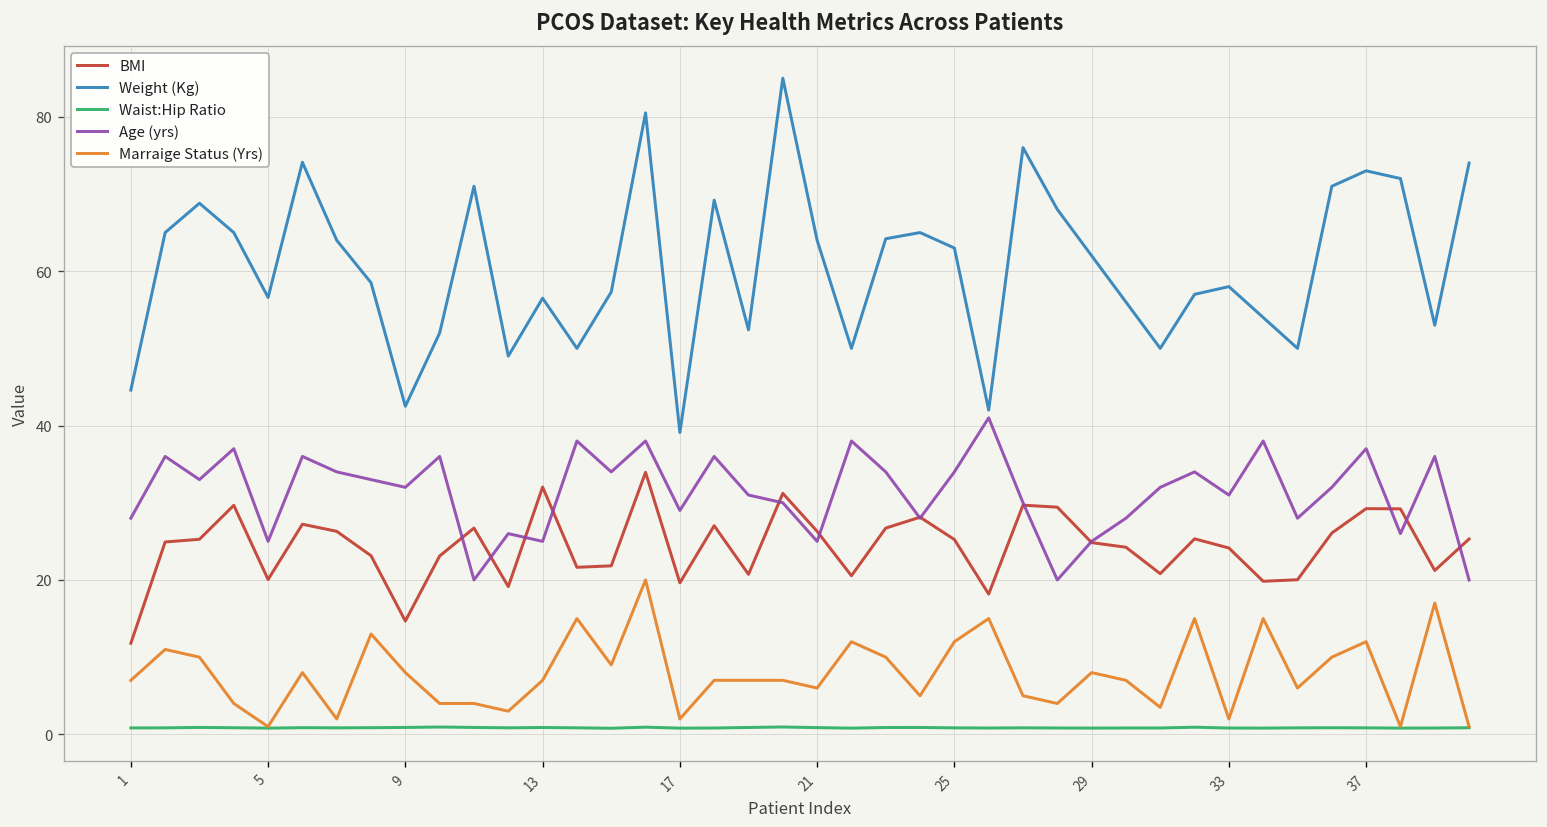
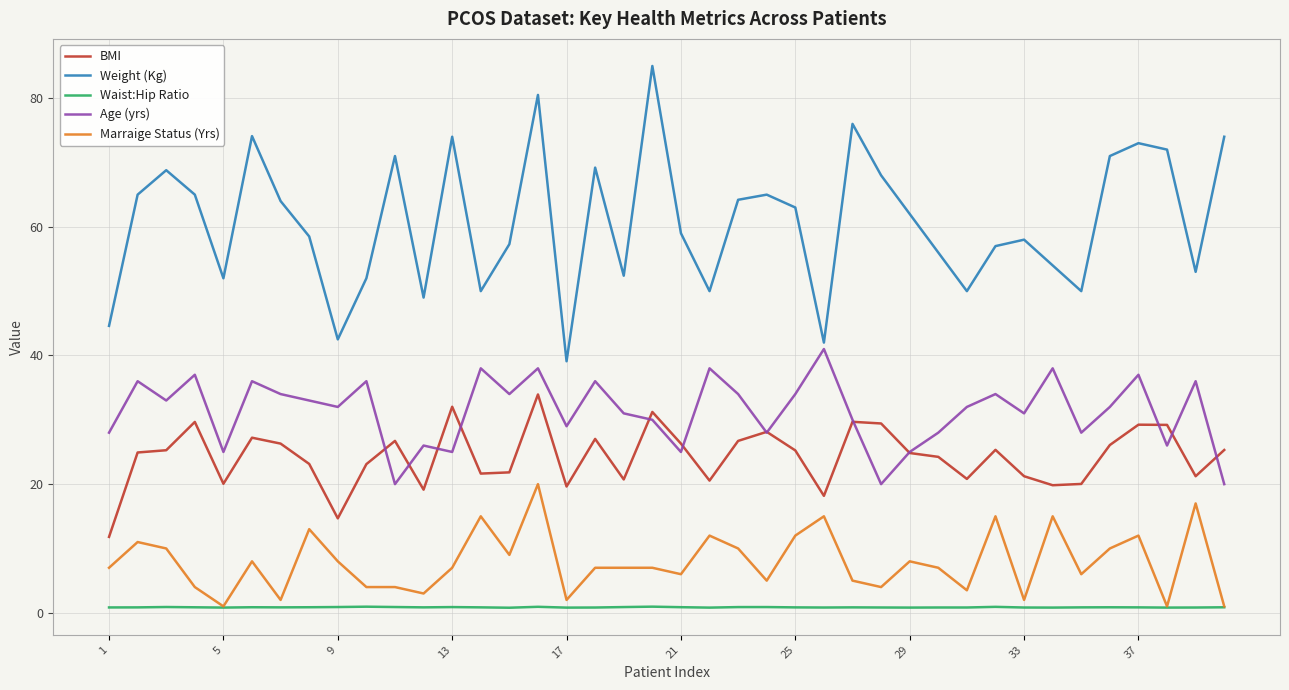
Weight (Kg), 5: 57 -> 52
Weight (Kg), 13: 57 -> 74
Weight (Kg), 21: 64 -> 59
BMI, 33: 24 -> 21
